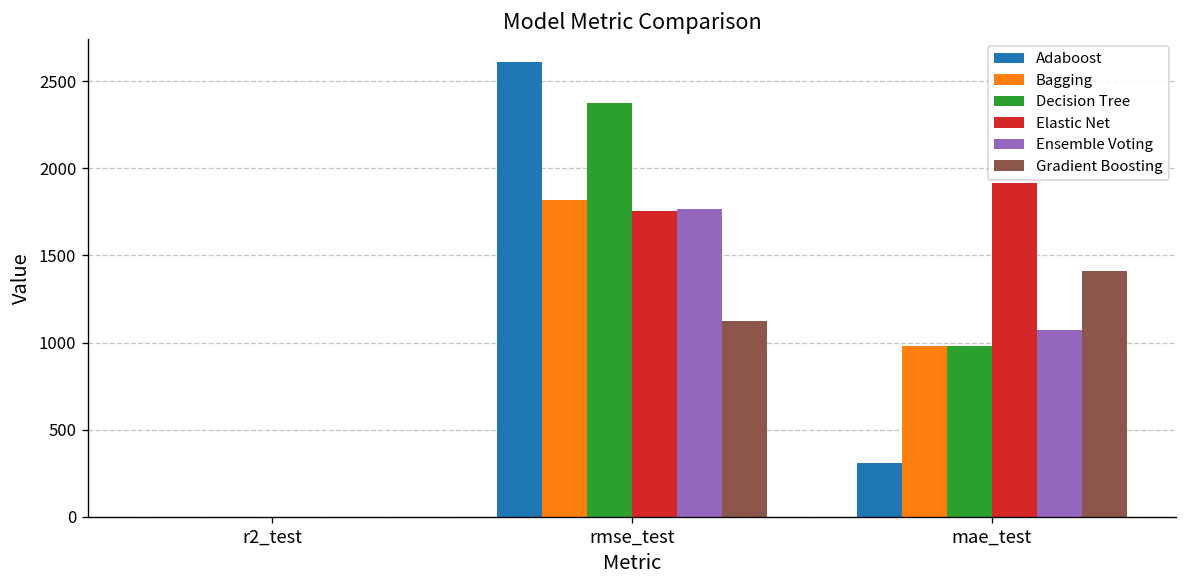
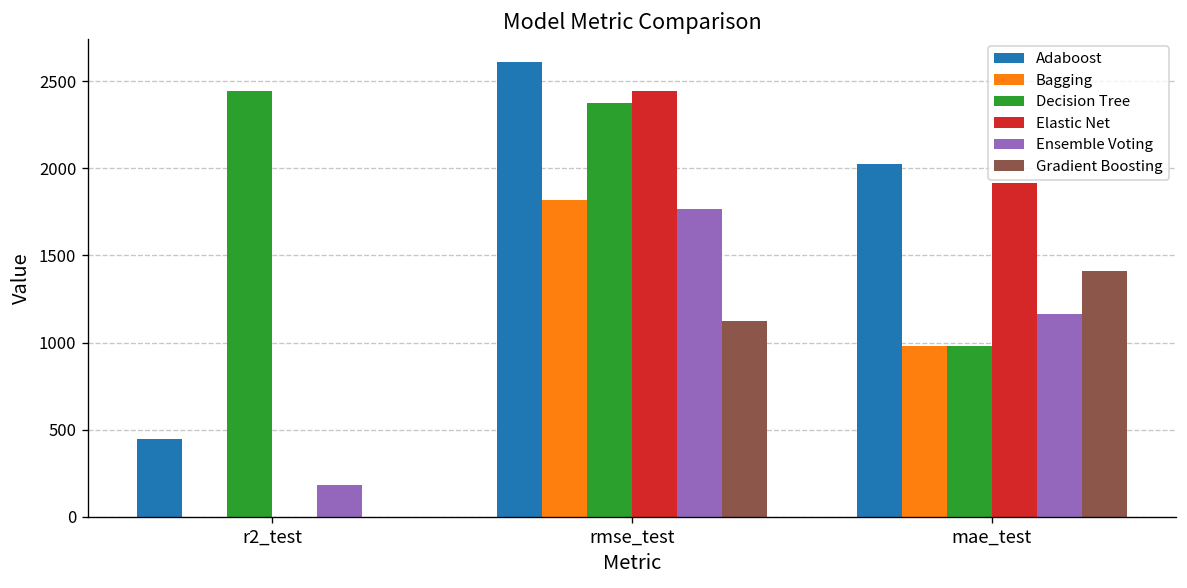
Adaboost, r2_test: 0 -> 450
Decision Tree, r2_test: 0 -> 2450
Ensemble Voting, r2_test: 0 -> 180
Elastic Net, rmse_test: 1750 -> 2440
Adaboost, mae_test: 310 -> 2020
Ensemble Voting, mae_test: 1070 -> 1170
